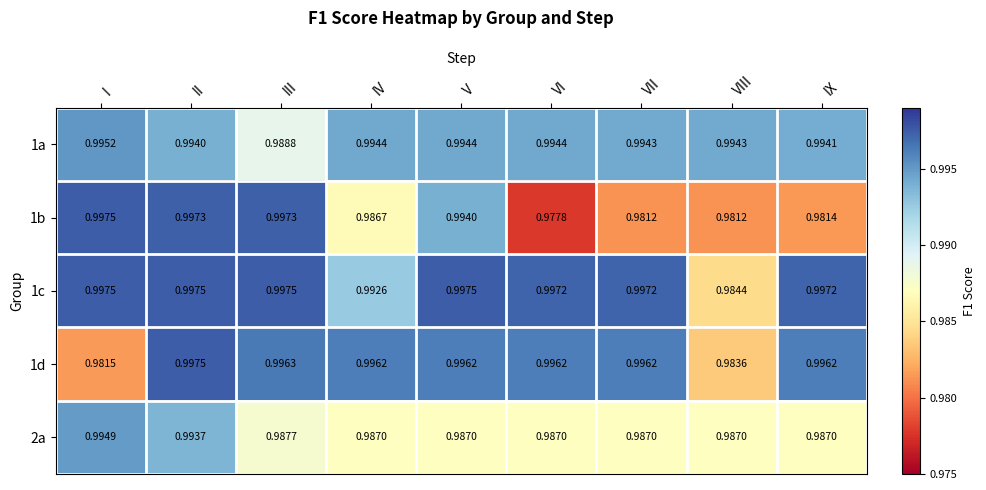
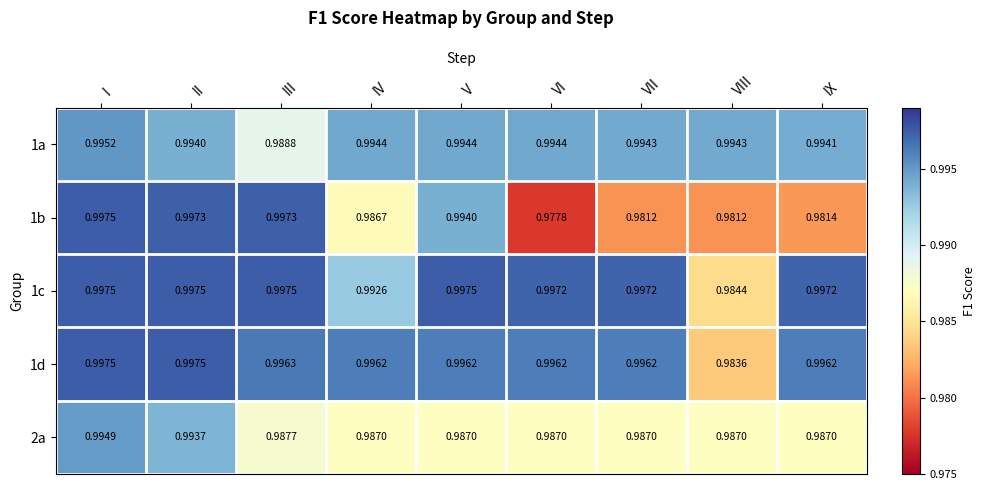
1d, I: 0.9815 -> 0.9975
